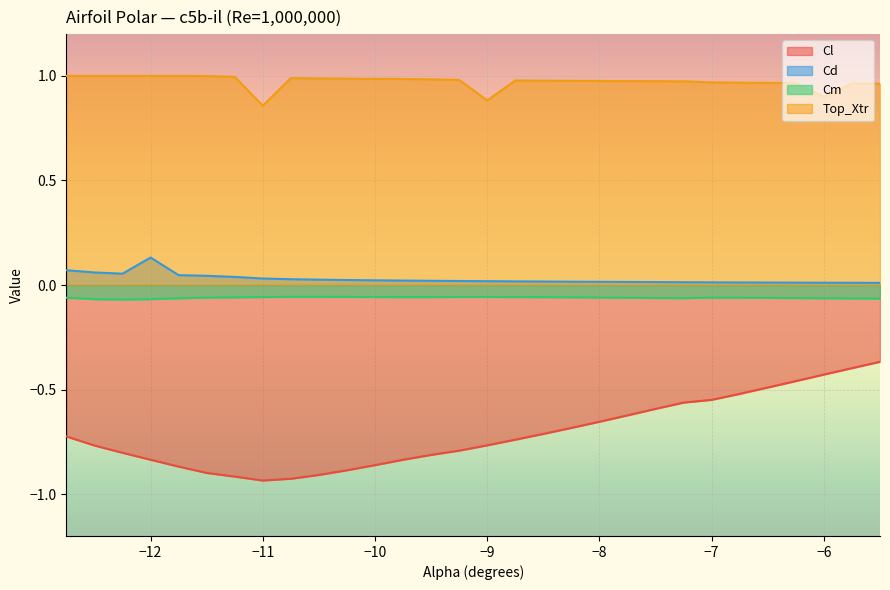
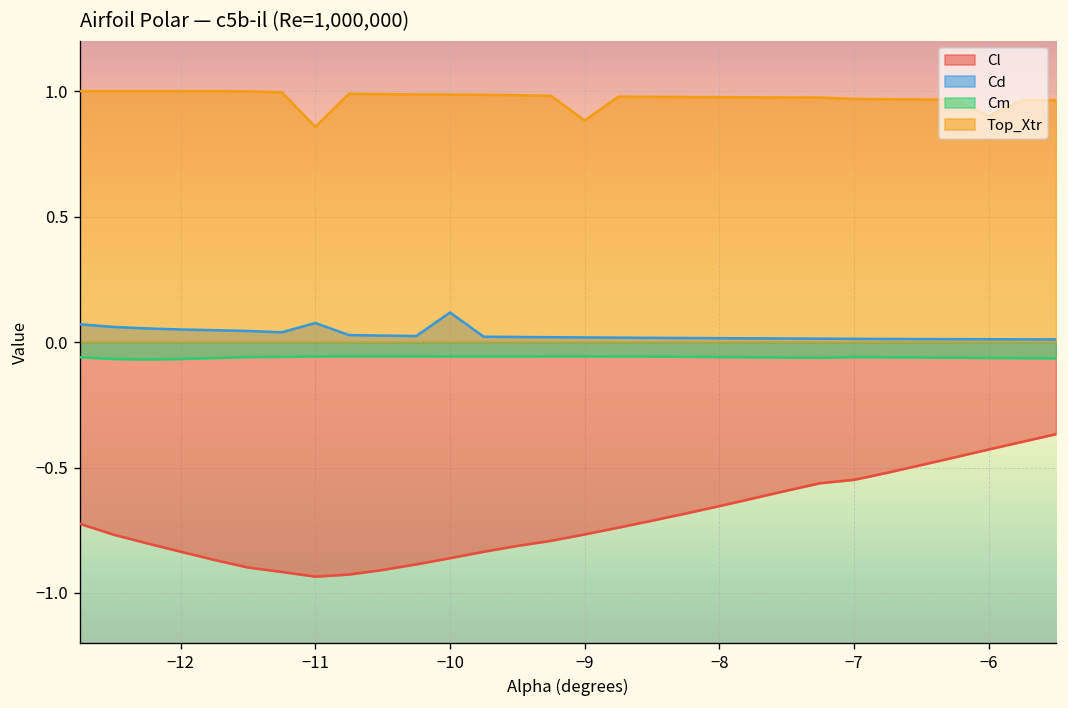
Cd, −12: 0.13 -> 0.05
Cd, −11: 0.03 -> 0.08
Cd, −10: 0.02 -> 0.12
